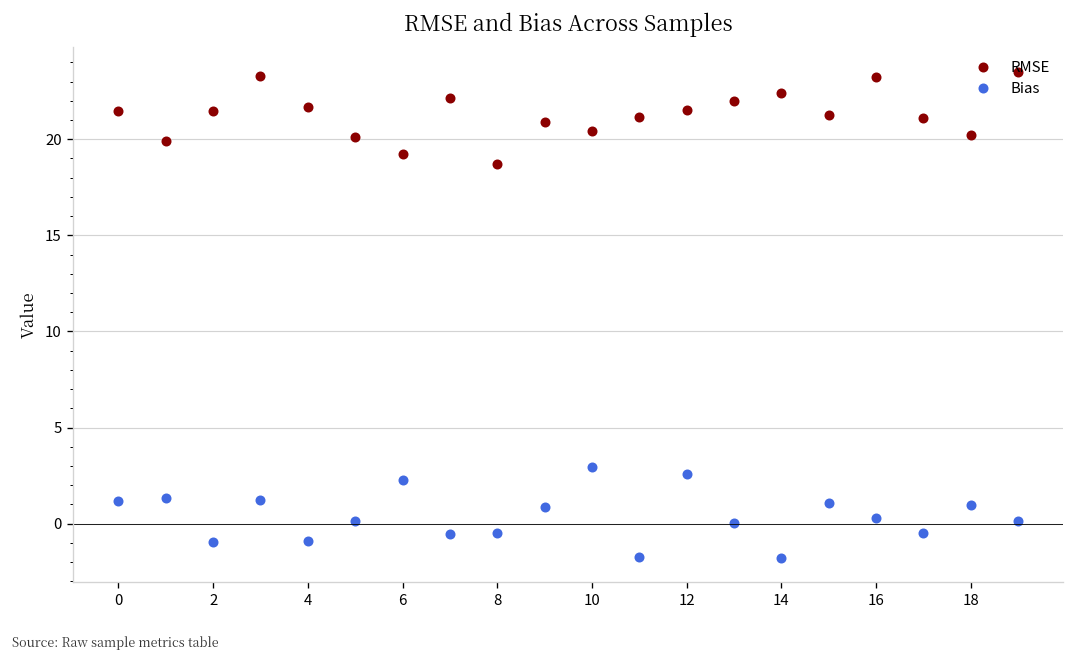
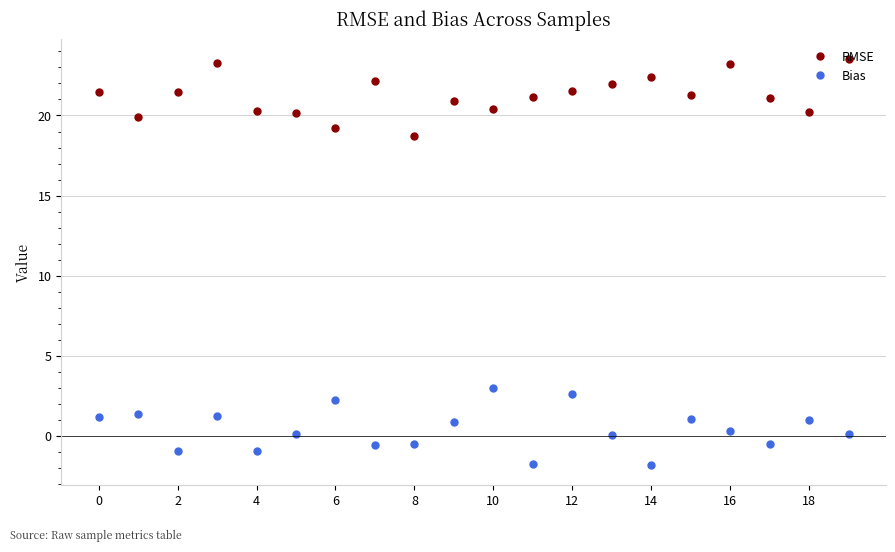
RMSE, 4: 21.7 -> 20.3
